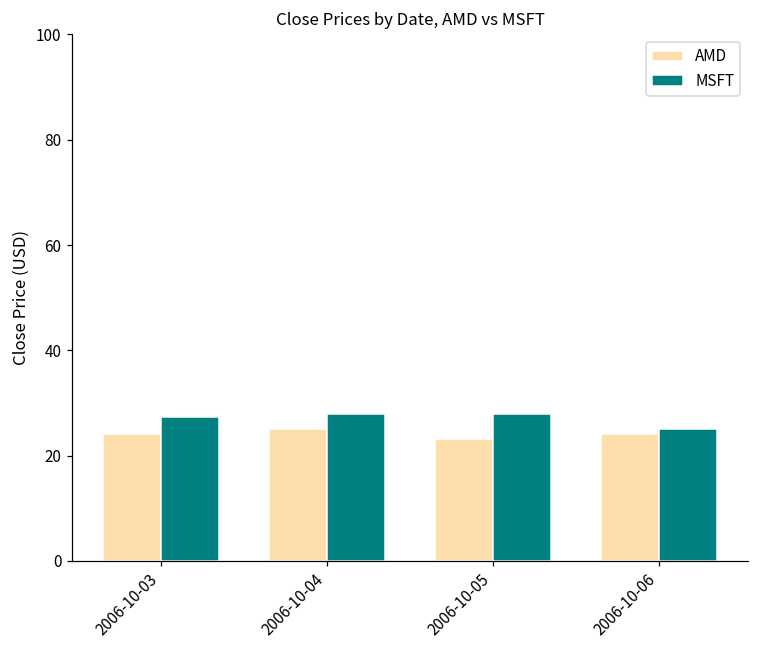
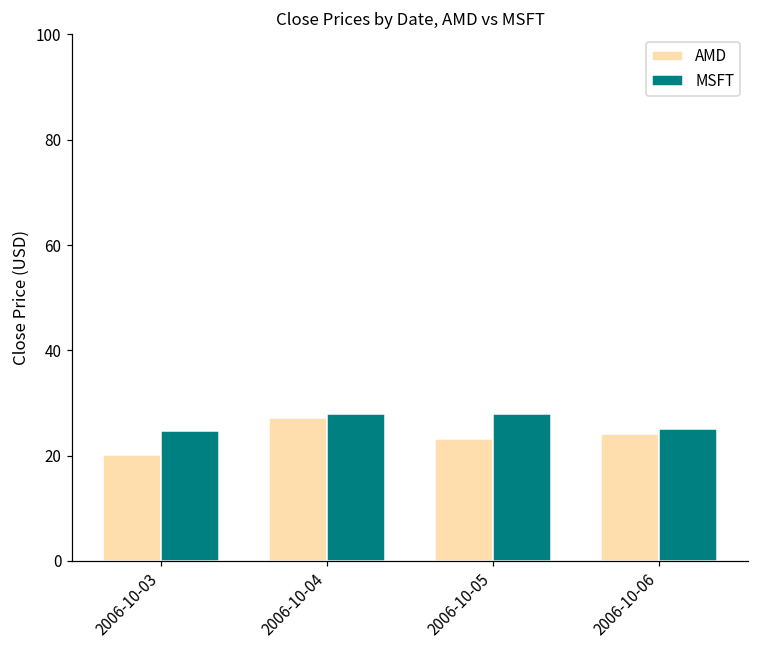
AMD, 2006-10-03: 24 -> 20
MSFT, 2006-10-03: 27 -> 25
AMD, 2006-10-04: 25 -> 27
